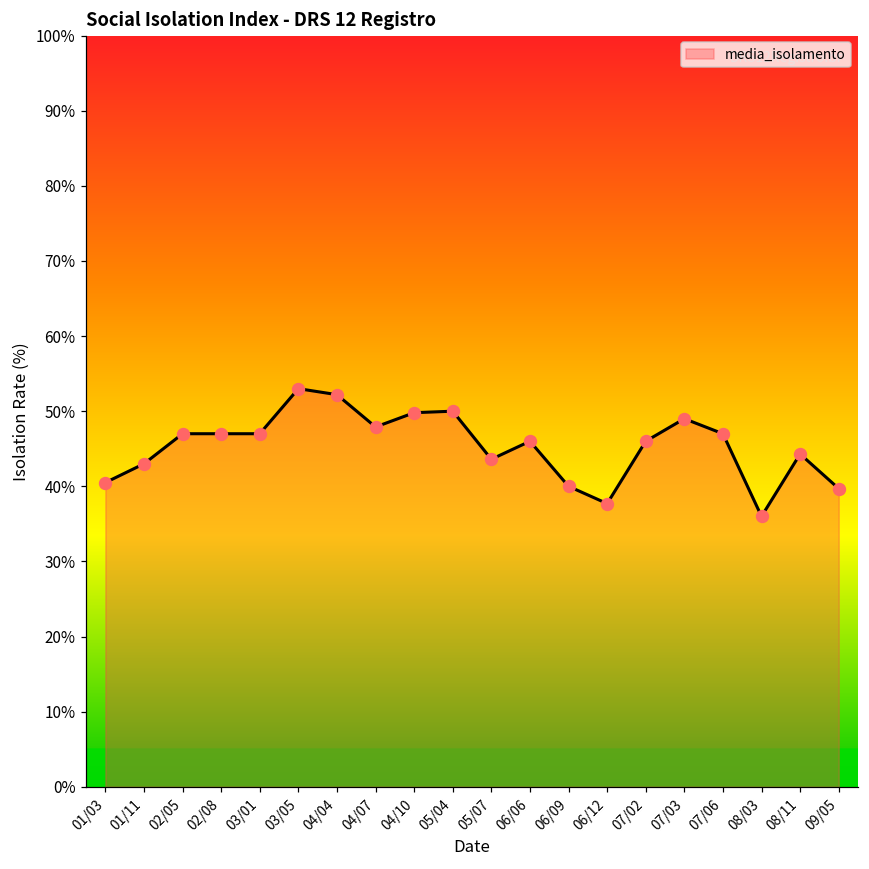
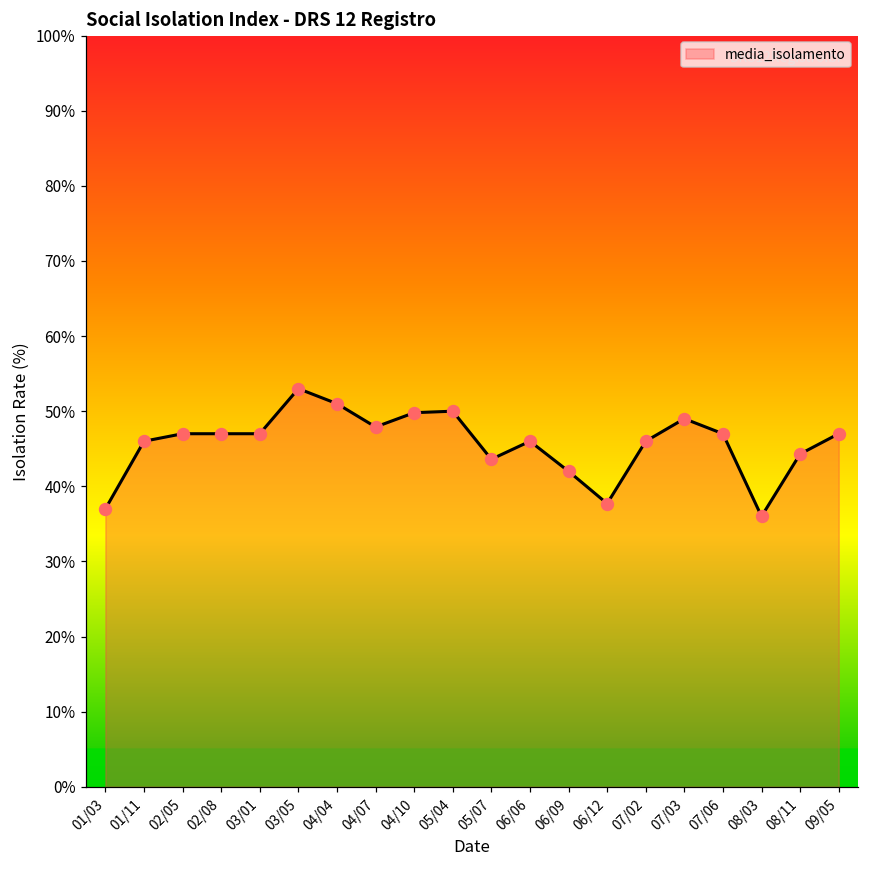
01/03: 41% -> 37%
01/11: 43% -> 46%
04/04: 52% -> 51%
06/09: 40% -> 42%
09/05: 40% -> 47%
